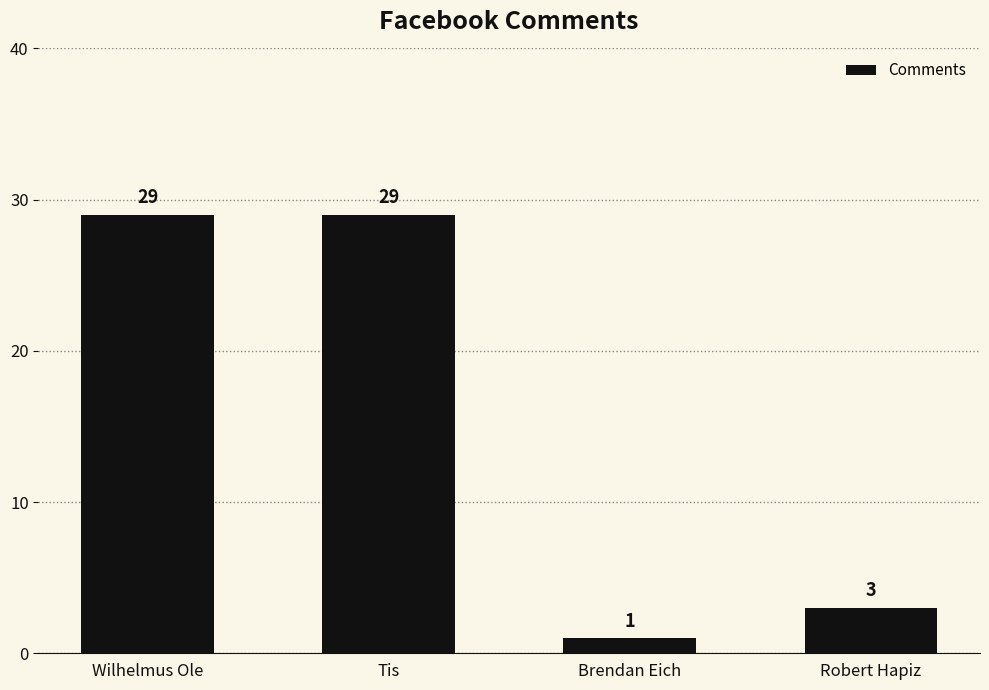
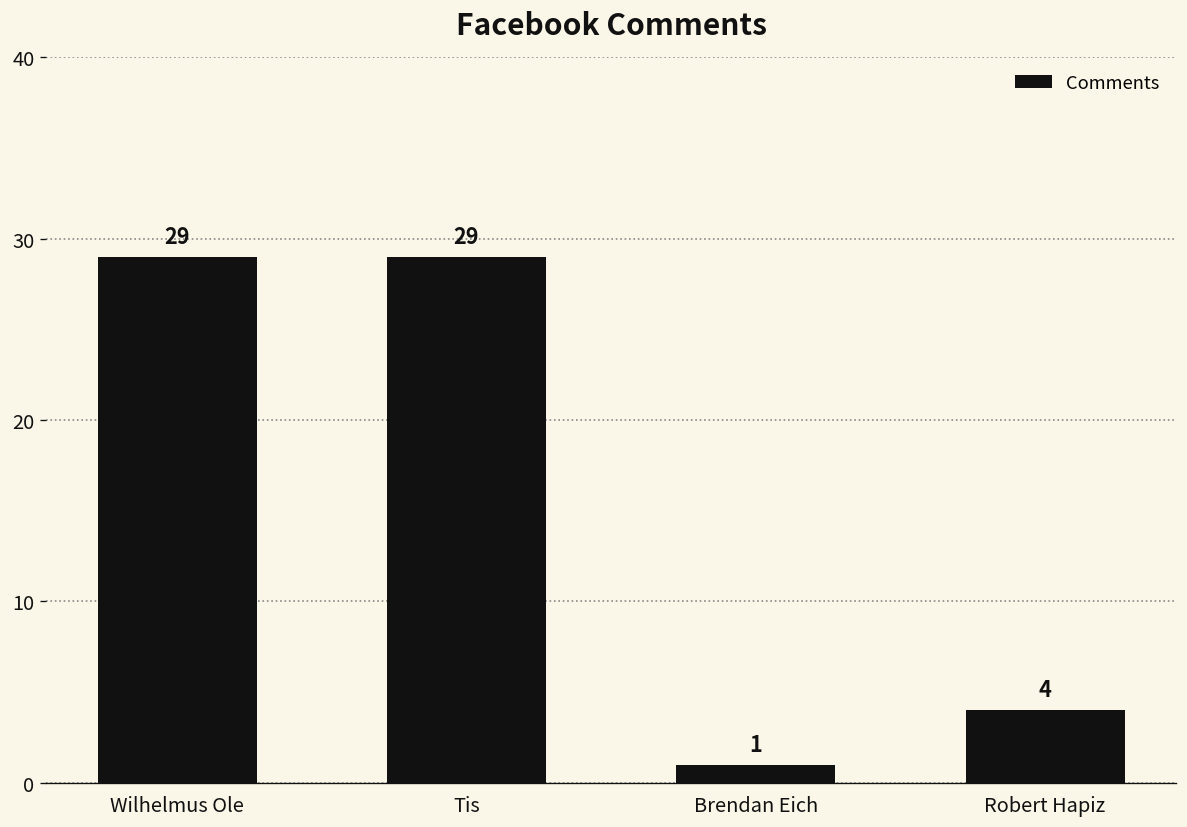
Robert Hapiz: 3 -> 4
